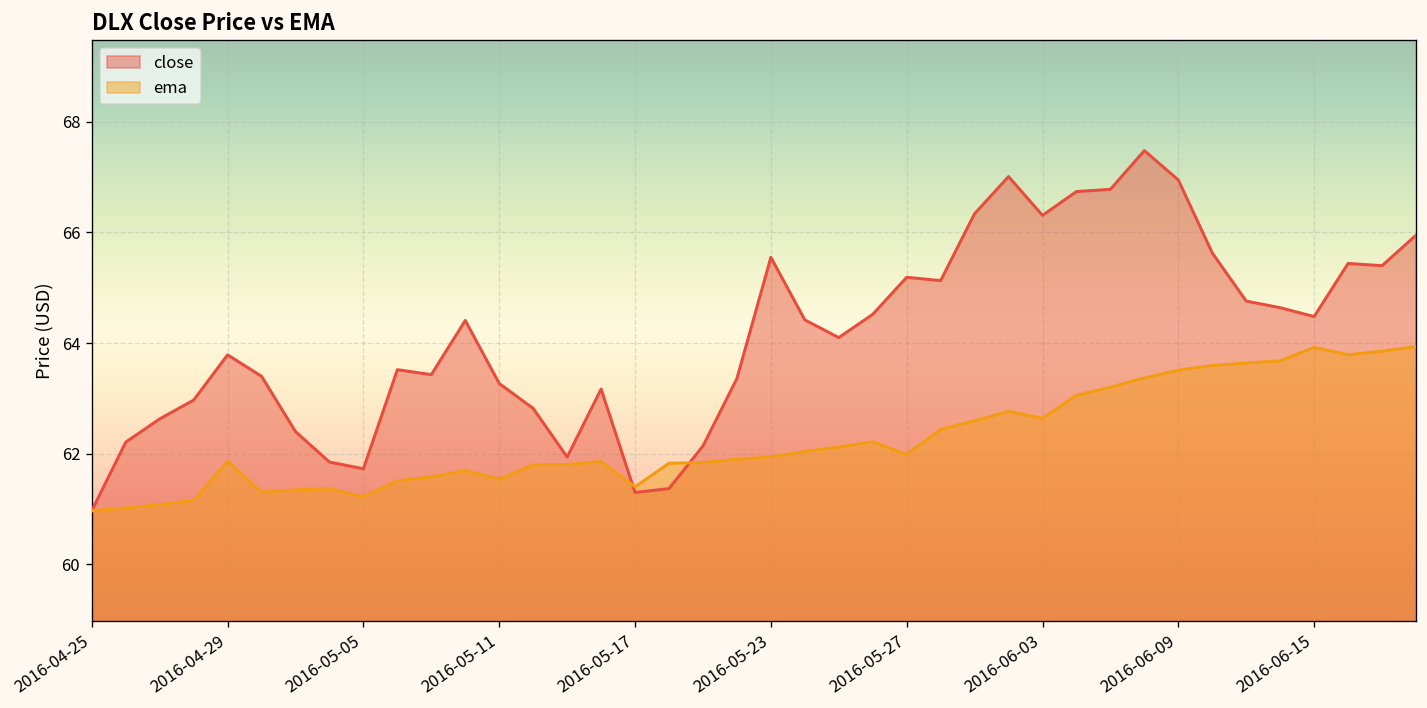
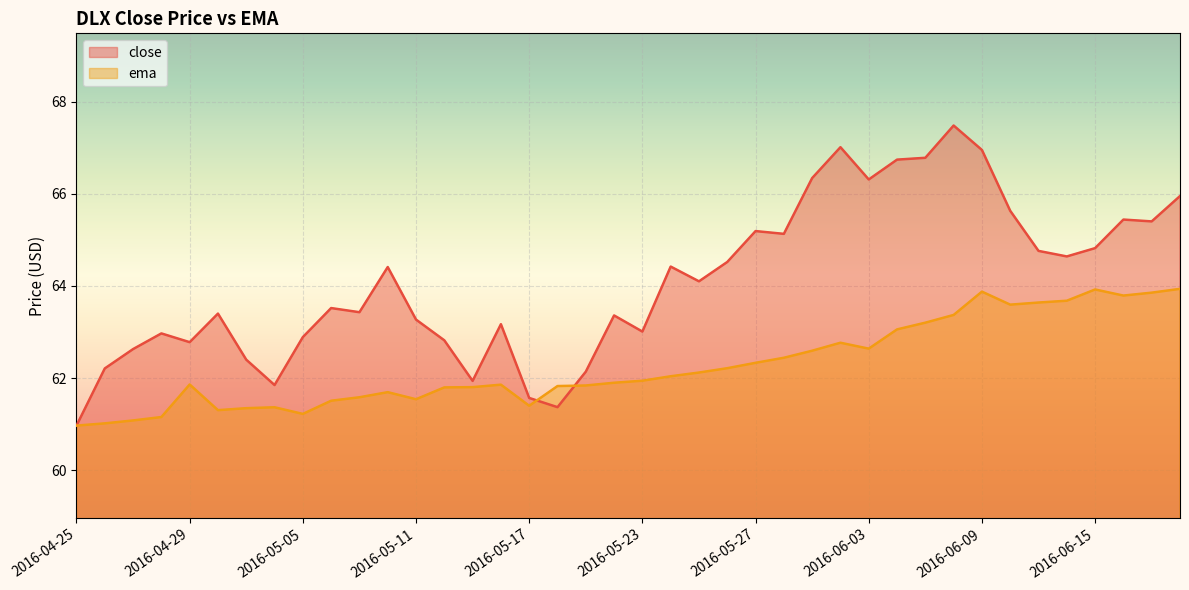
close, 2016-04-29: 63.8 -> 62.8
close, 2016-05-05: 61.7 -> 62.9
close, 2016-05-17: 61.3 -> 61.6
close, 2016-05-23: 65.6 -> 63.0
ema, 2016-05-27: 62.0 -> 62.3
ema, 2016-06-09: 63.5 -> 63.9
close, 2016-06-15: 64.5 -> 64.8
